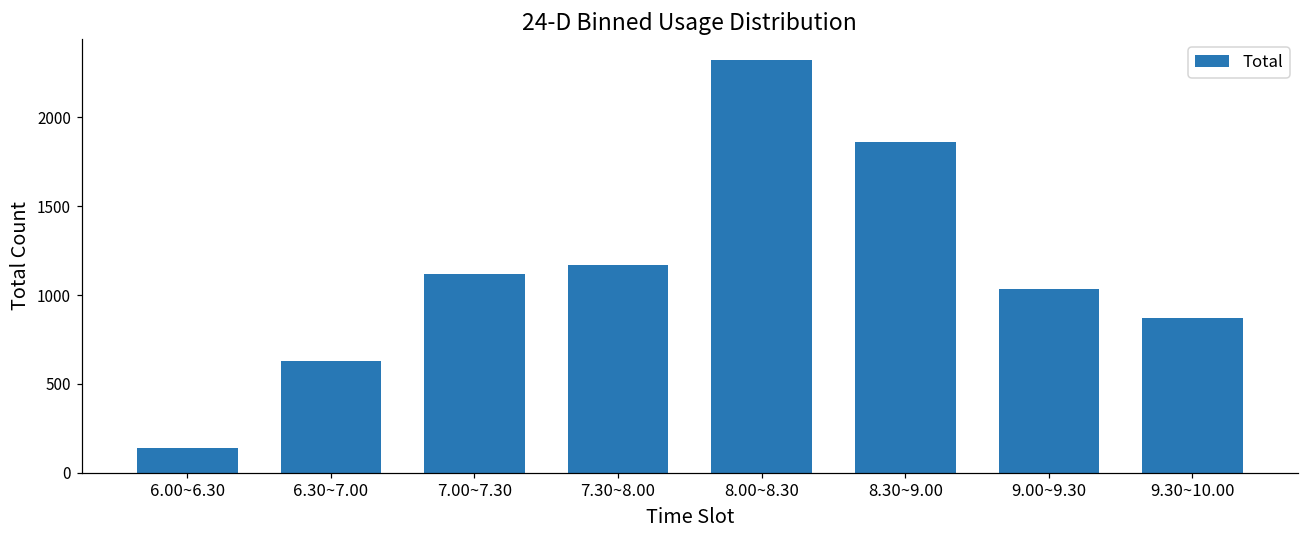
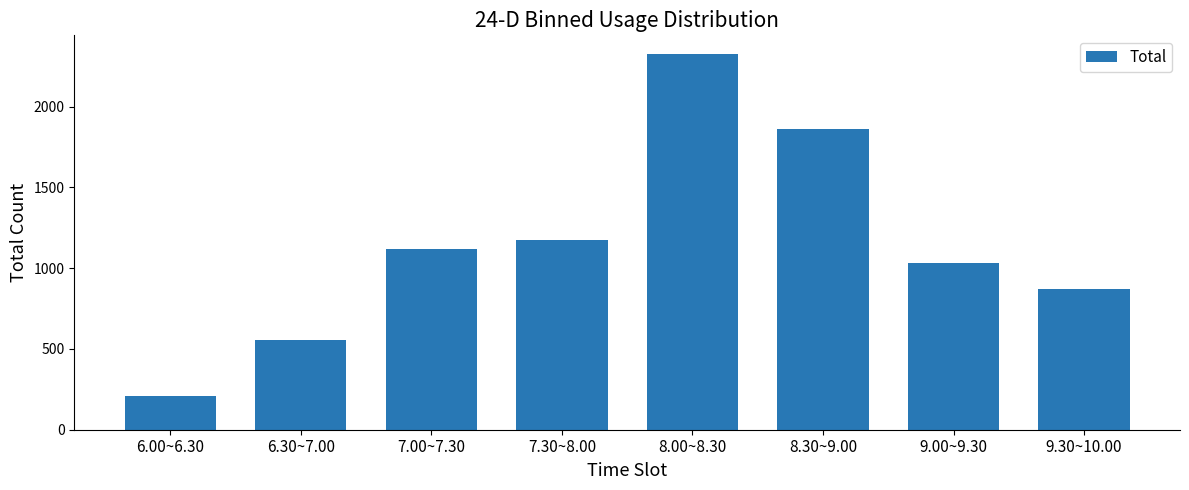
6.00~6.30: 140 -> 210
6.30~7.00: 630 -> 560
